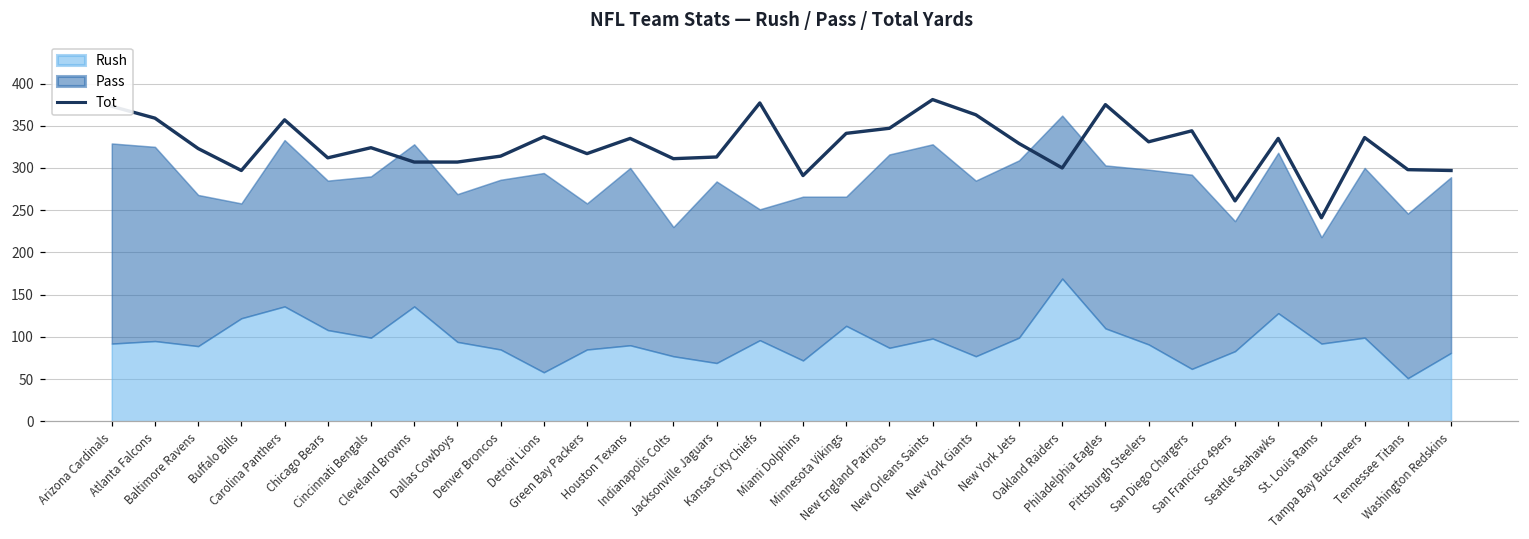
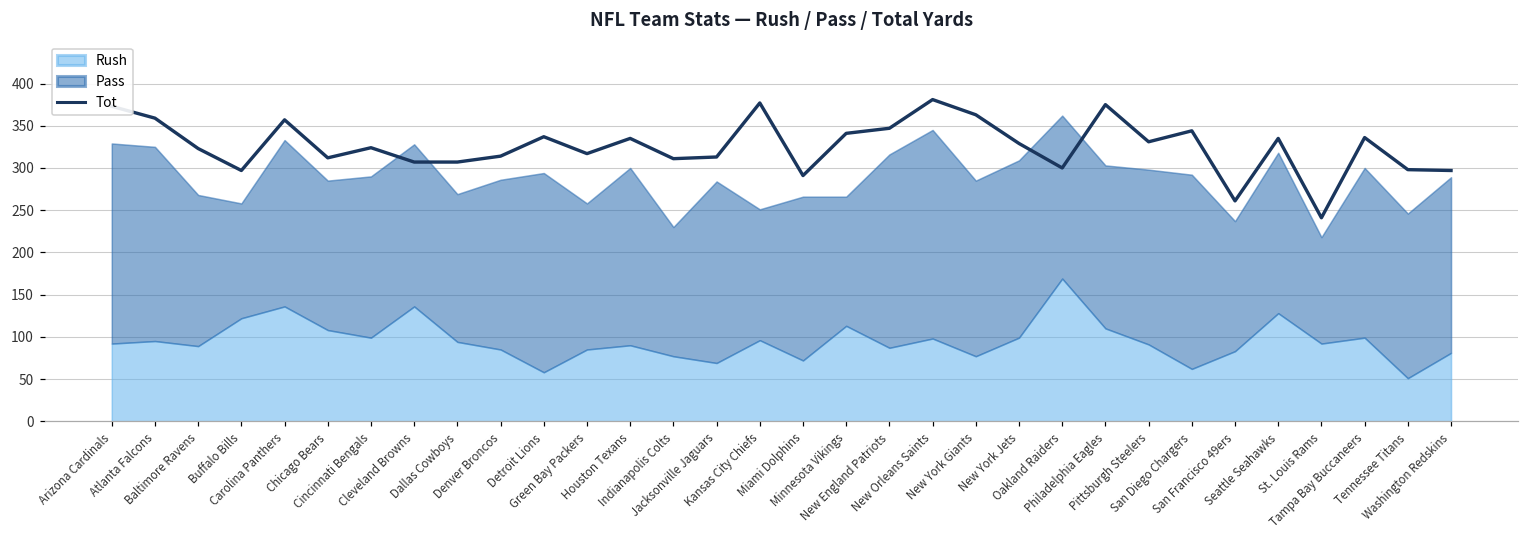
Pass, New Orleans Saints: 230 -> 250
